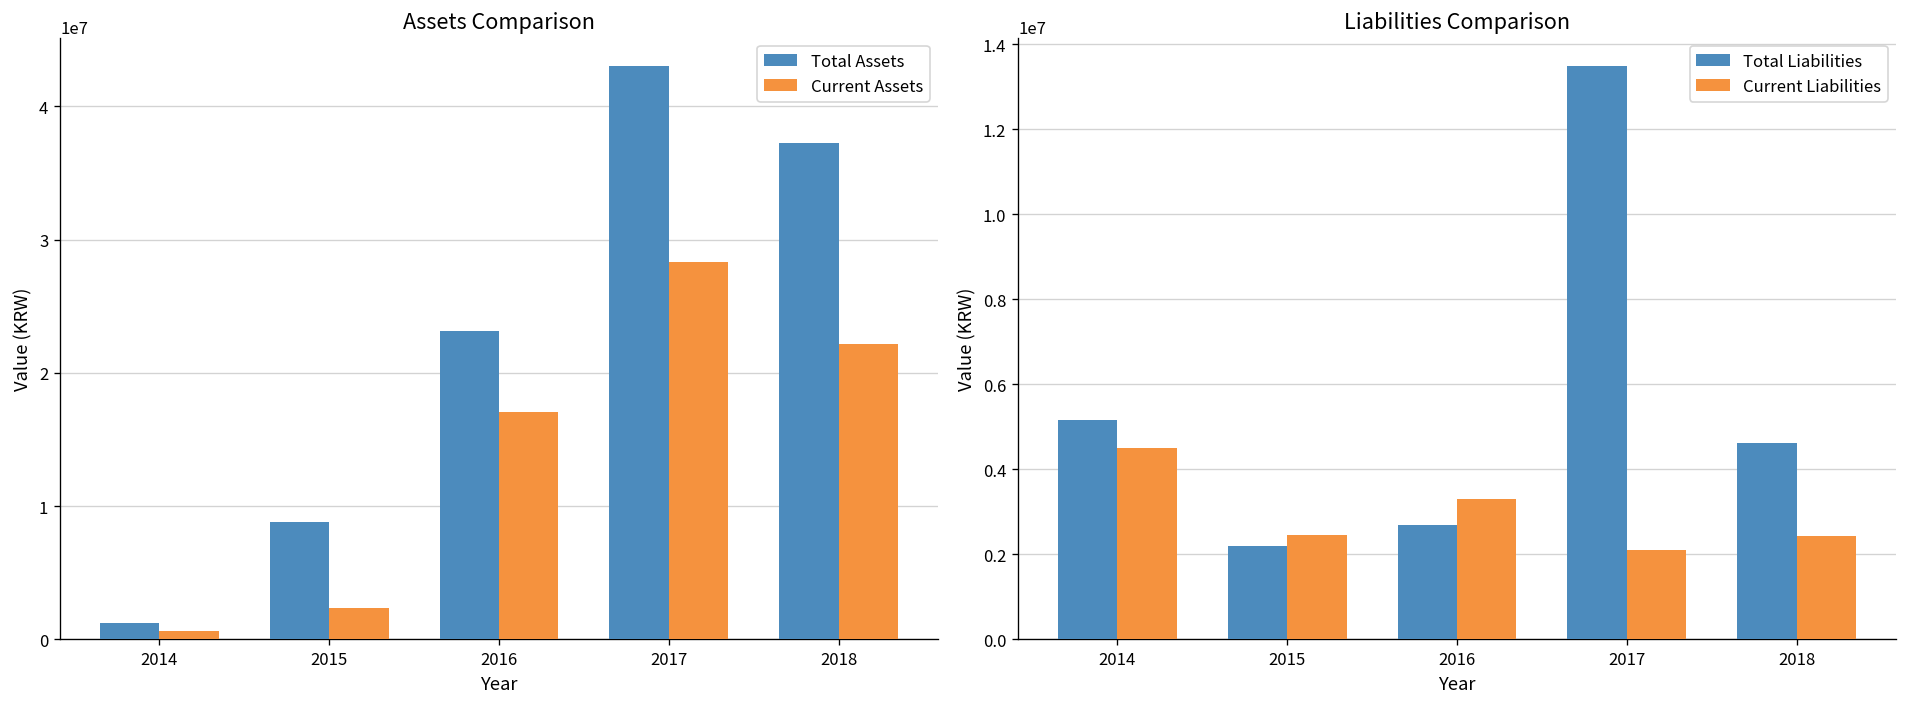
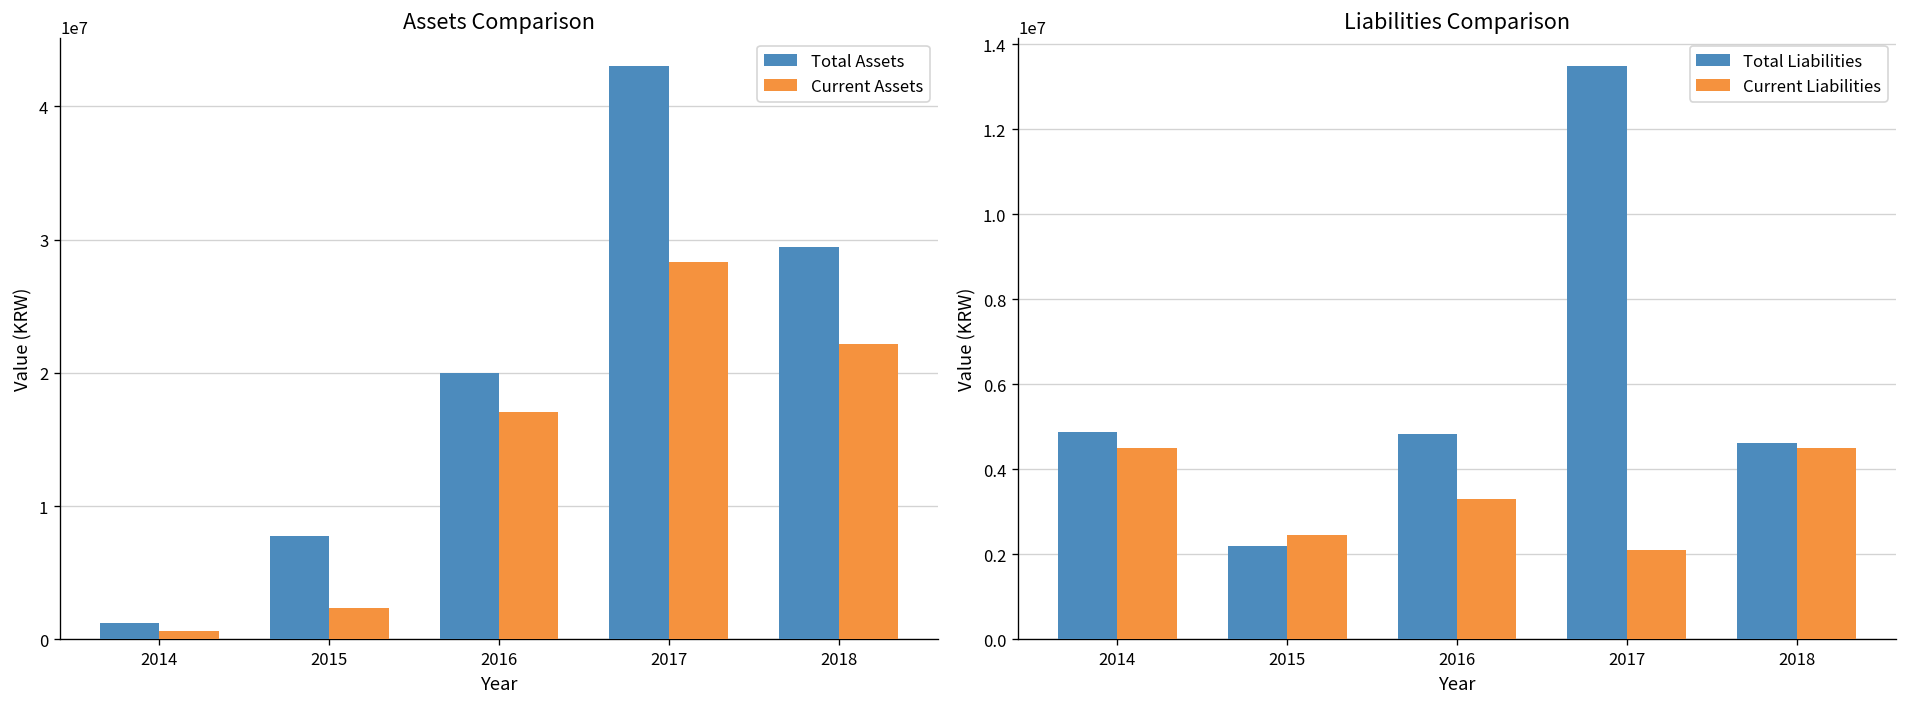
Assets Comparison, Total Assets, 2015: 8800000 -> 7700000
Assets Comparison, Total Assets, 2016: 23100000 -> 20000000
Assets Comparison, Total Assets, 2018: 37200000 -> 29400000
Liabilities Comparison, Total Liabilities, 2014: 5200000 -> 4900000
Liabilities Comparison, Total Liabilities, 2016: 2700000 -> 4800000
Liabilities Comparison, Current Liabilities, 2018: 2400000 -> 4500000
